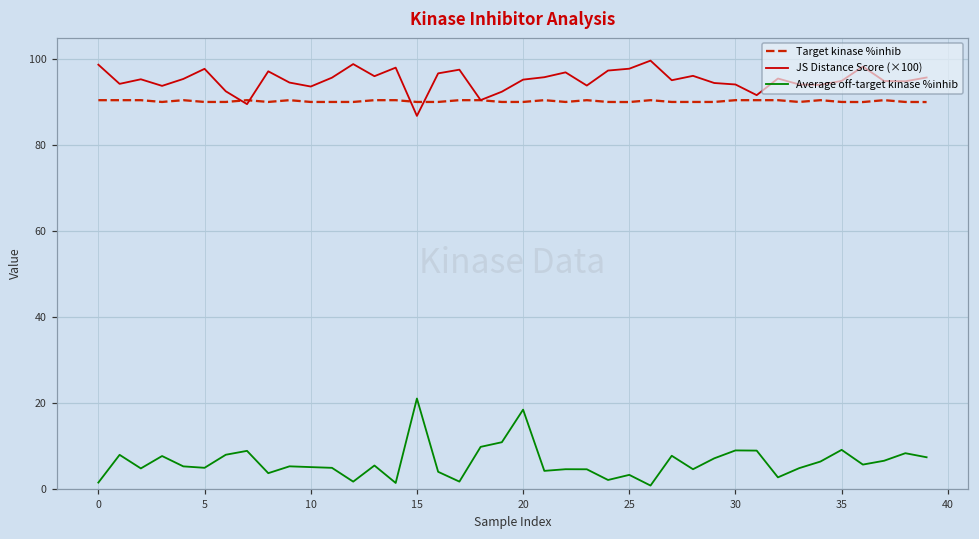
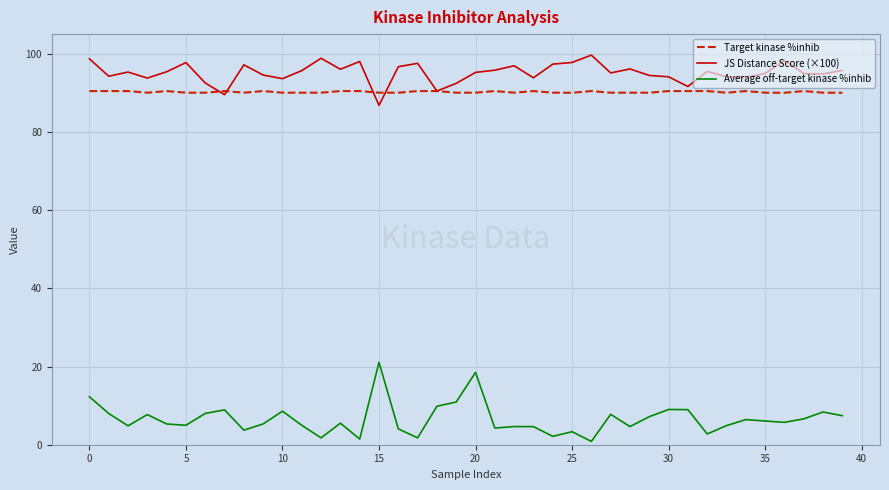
Average off-target kinase %inhib, 0: 2 -> 12
Average off-target kinase %inhib, 10: 5 -> 9
Average off-target kinase %inhib, 35: 9 -> 6
